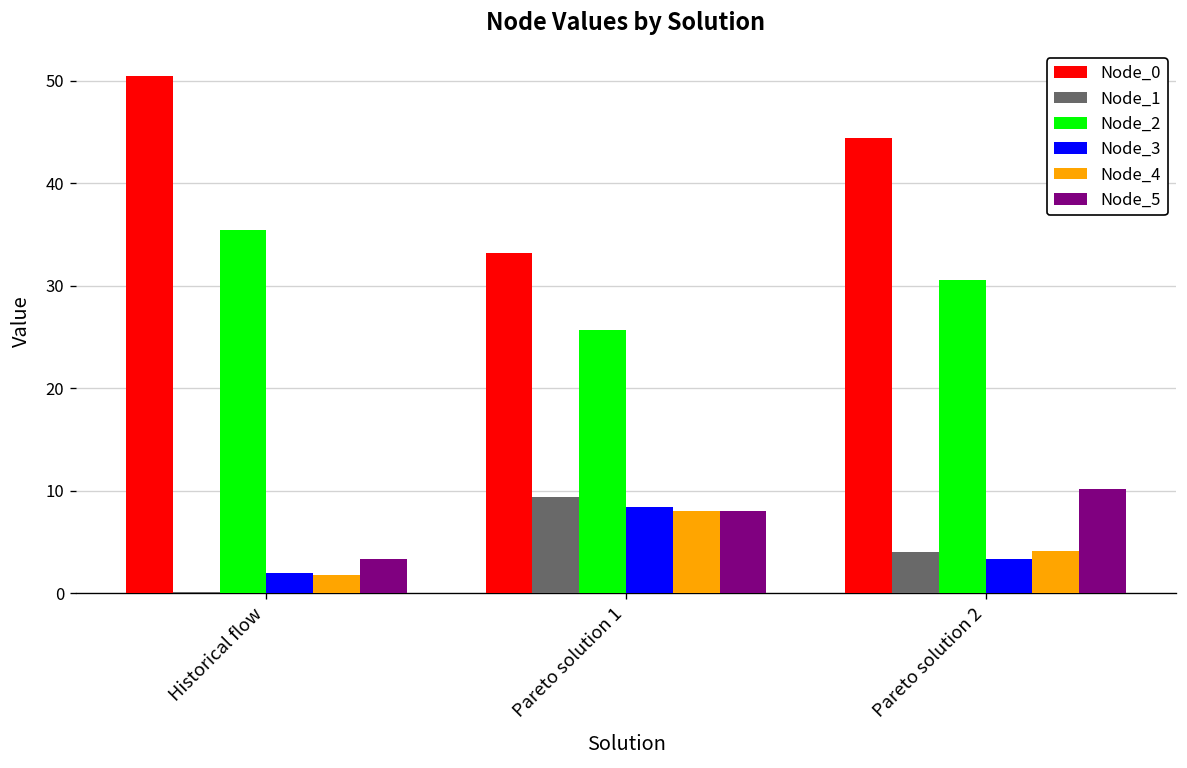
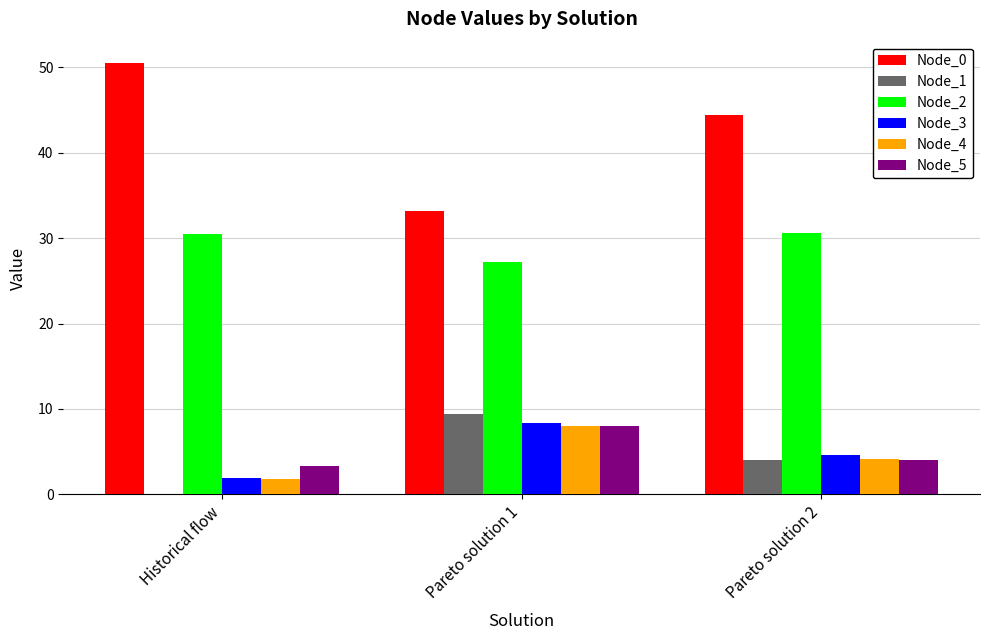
Node_2, Historical flow: 35 -> 31
Node_2, Pareto solution 1: 26 -> 27
Node_3, Pareto solution 2: 3 -> 5
Node_5, Pareto solution 2: 10 -> 4
